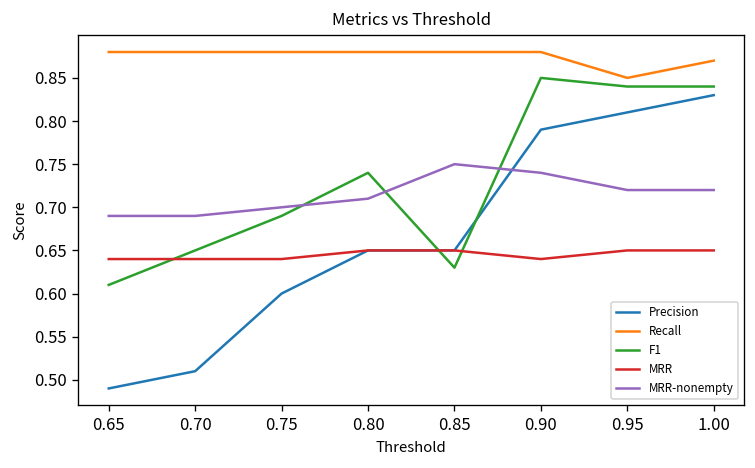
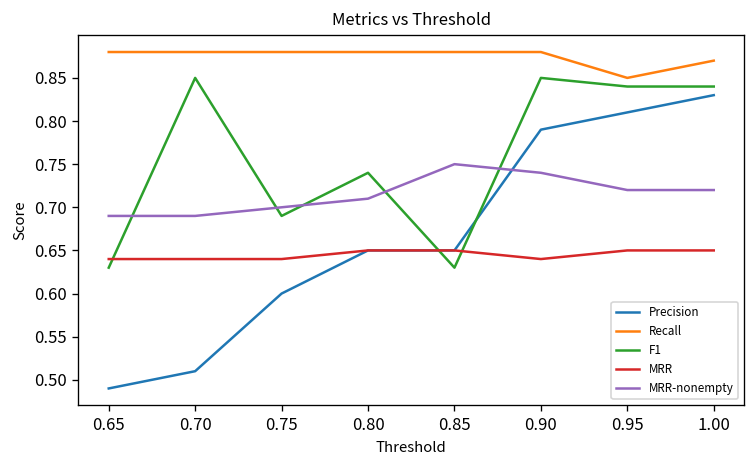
F1, 0.65: 0.61 -> 0.63
F1, 0.70: 0.65 -> 0.85
